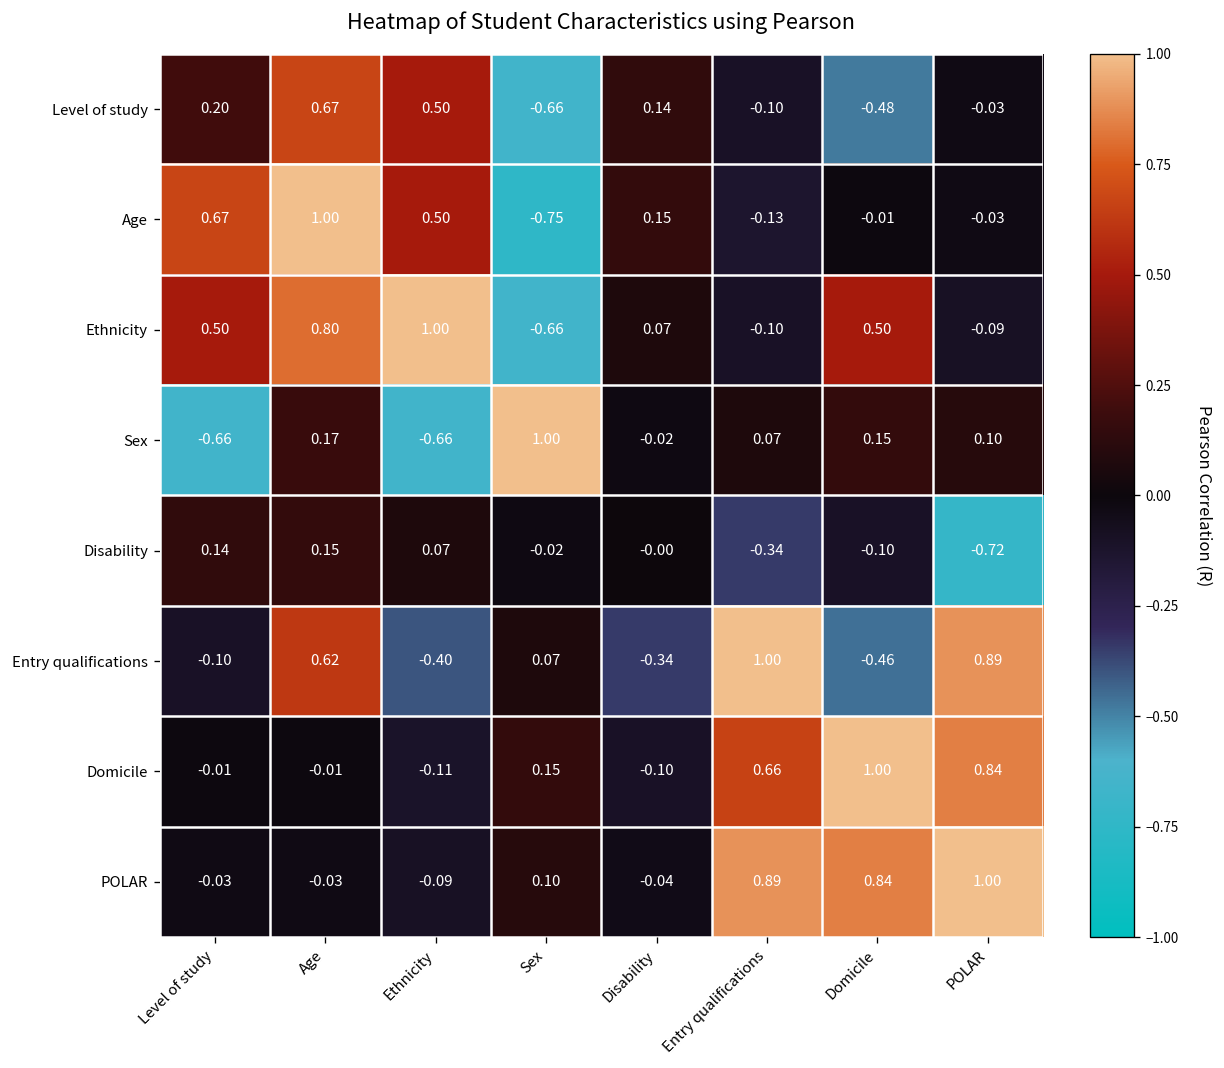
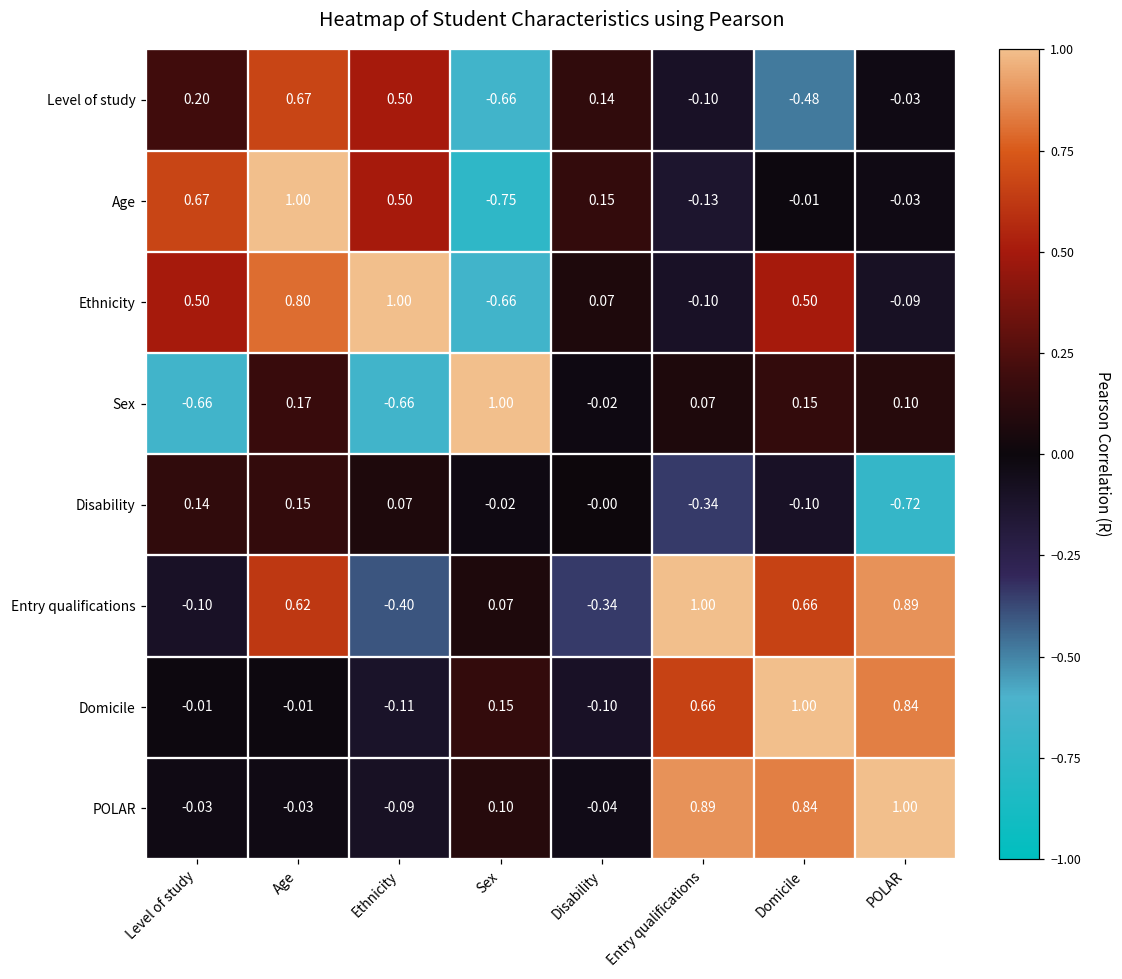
Entry qualifications, Domicile: -0.46 -> 0.66
